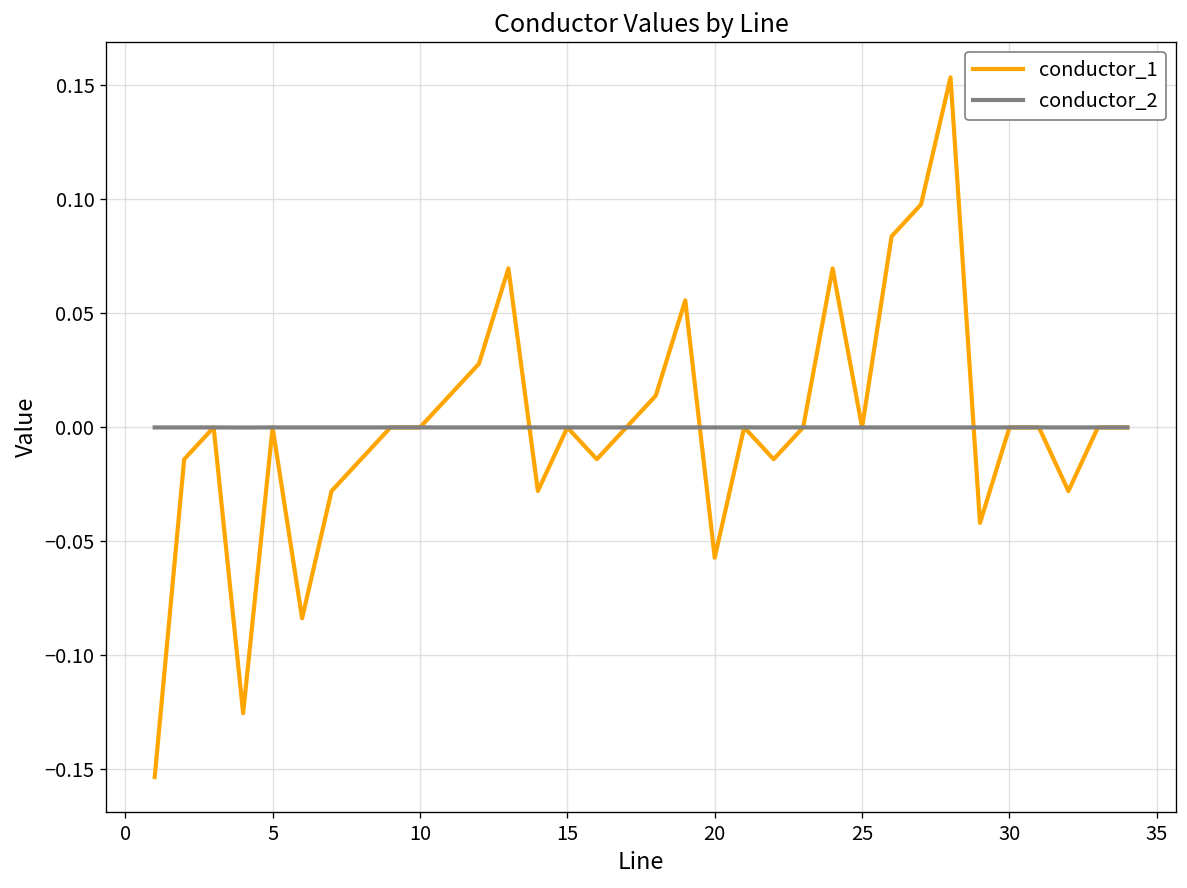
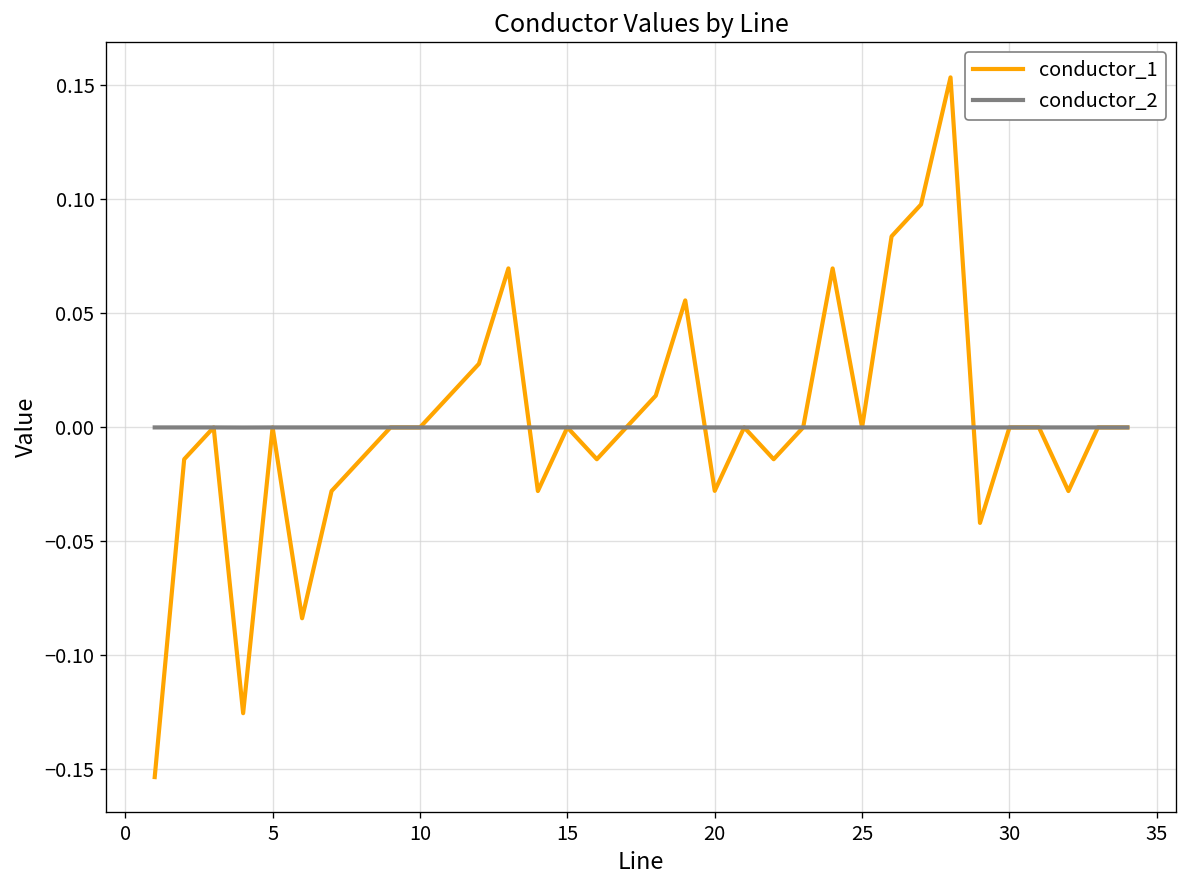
conductor_1, 20: -0.057 -> -0.028
